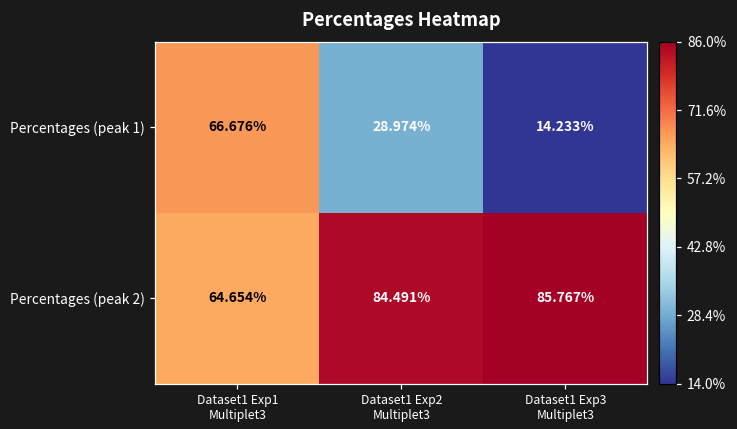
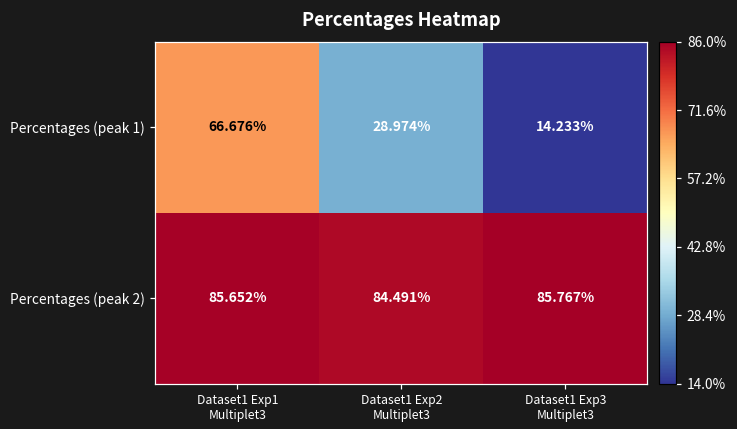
Percentages (peak 2), Dataset1 Exp1 Multiplet3: 64.654% -> 85.652%
